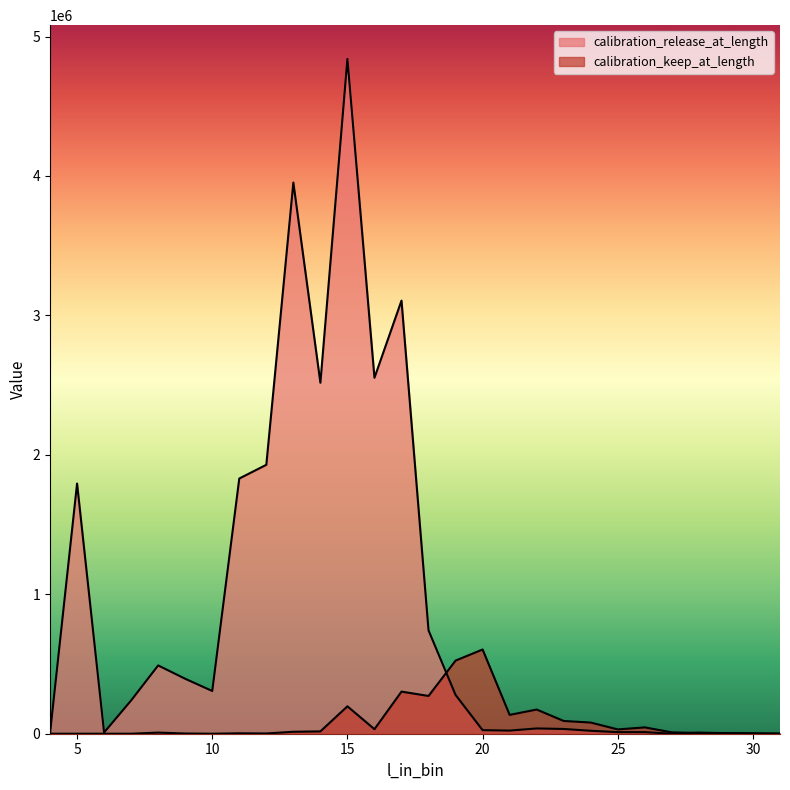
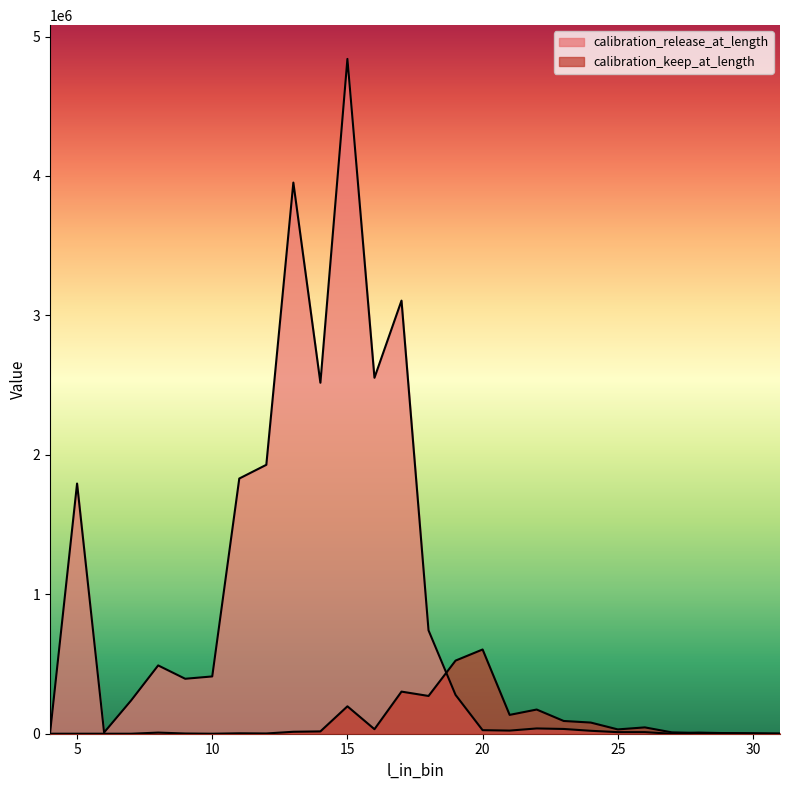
calibration_release_at_length, 10: 310000 -> 410000
